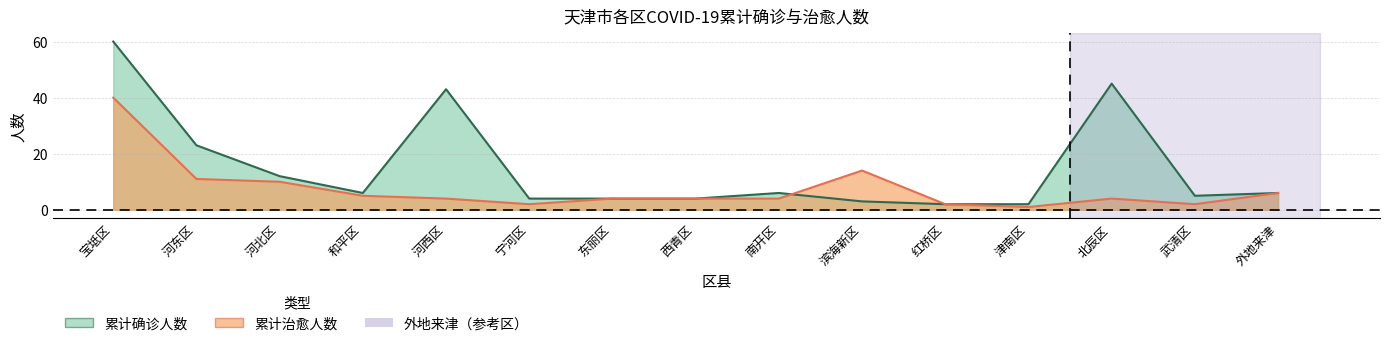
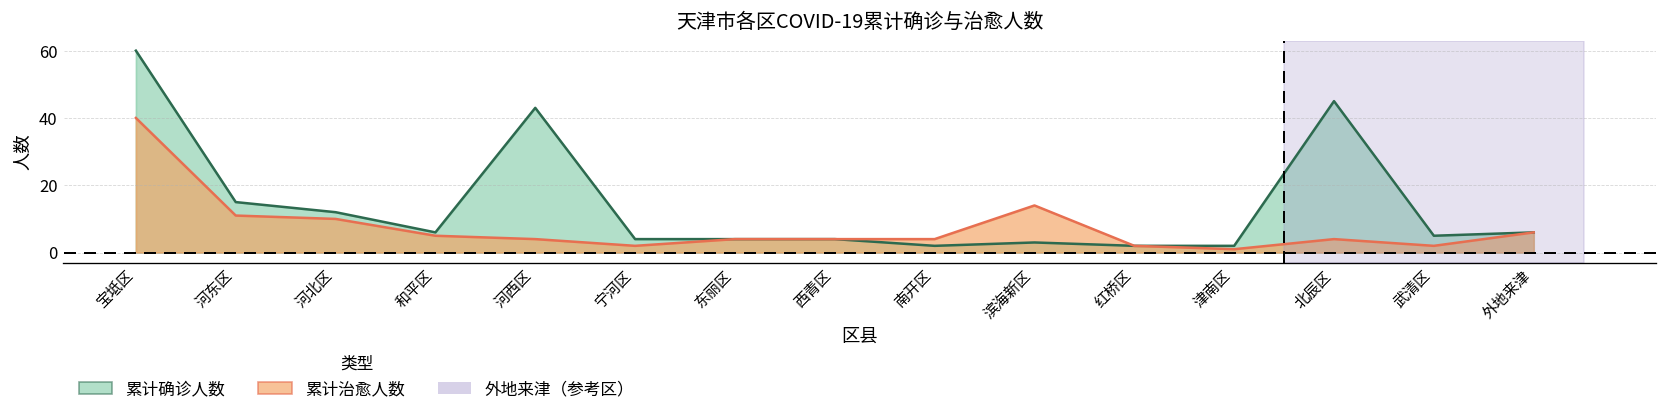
累计确诊人数, 河东区: 23 -> 15
累计确诊人数, 南开区: 6 -> 2
